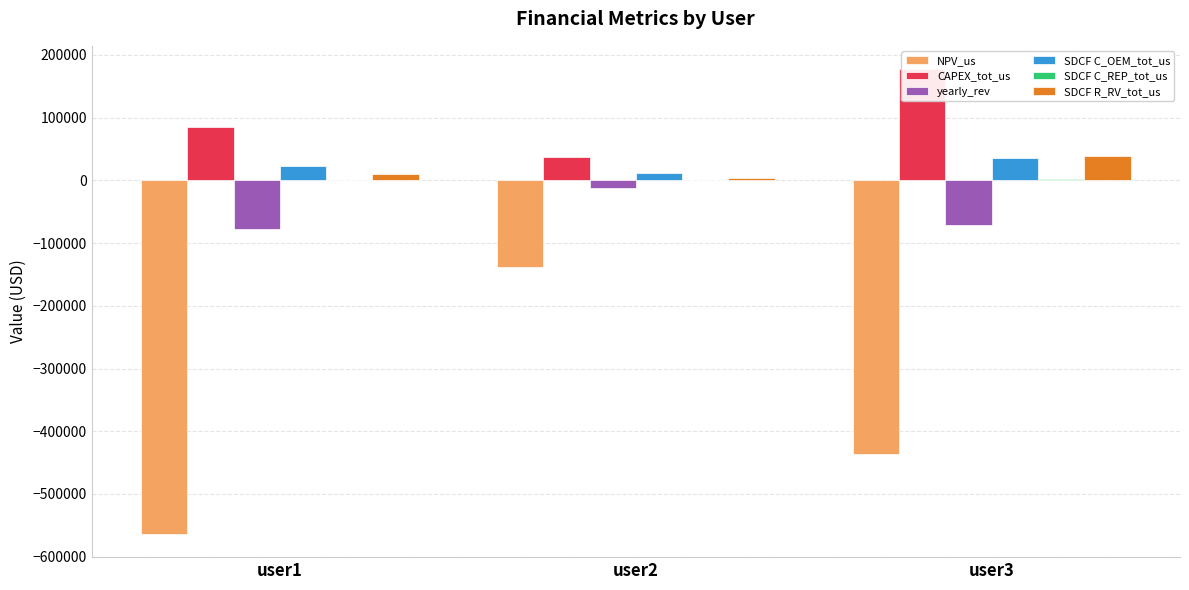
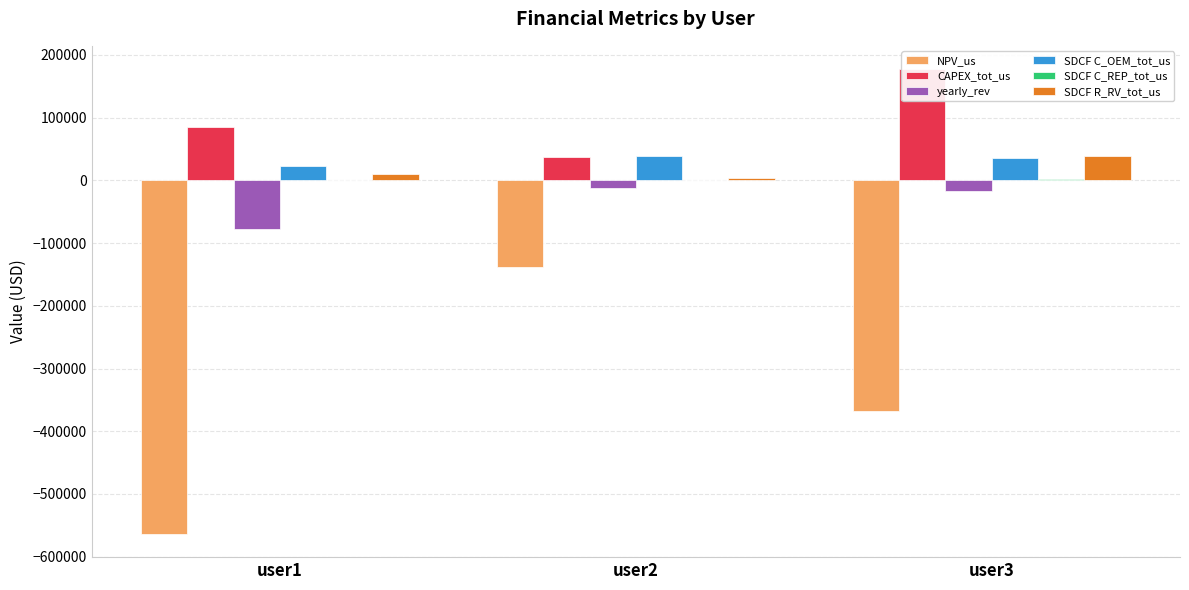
SDCF C_OEM_tot_us, user2: 10000 -> 40000
NPV_us, user3: -440000 -> -370000
yearly_rev, user3: -70000 -> -20000
